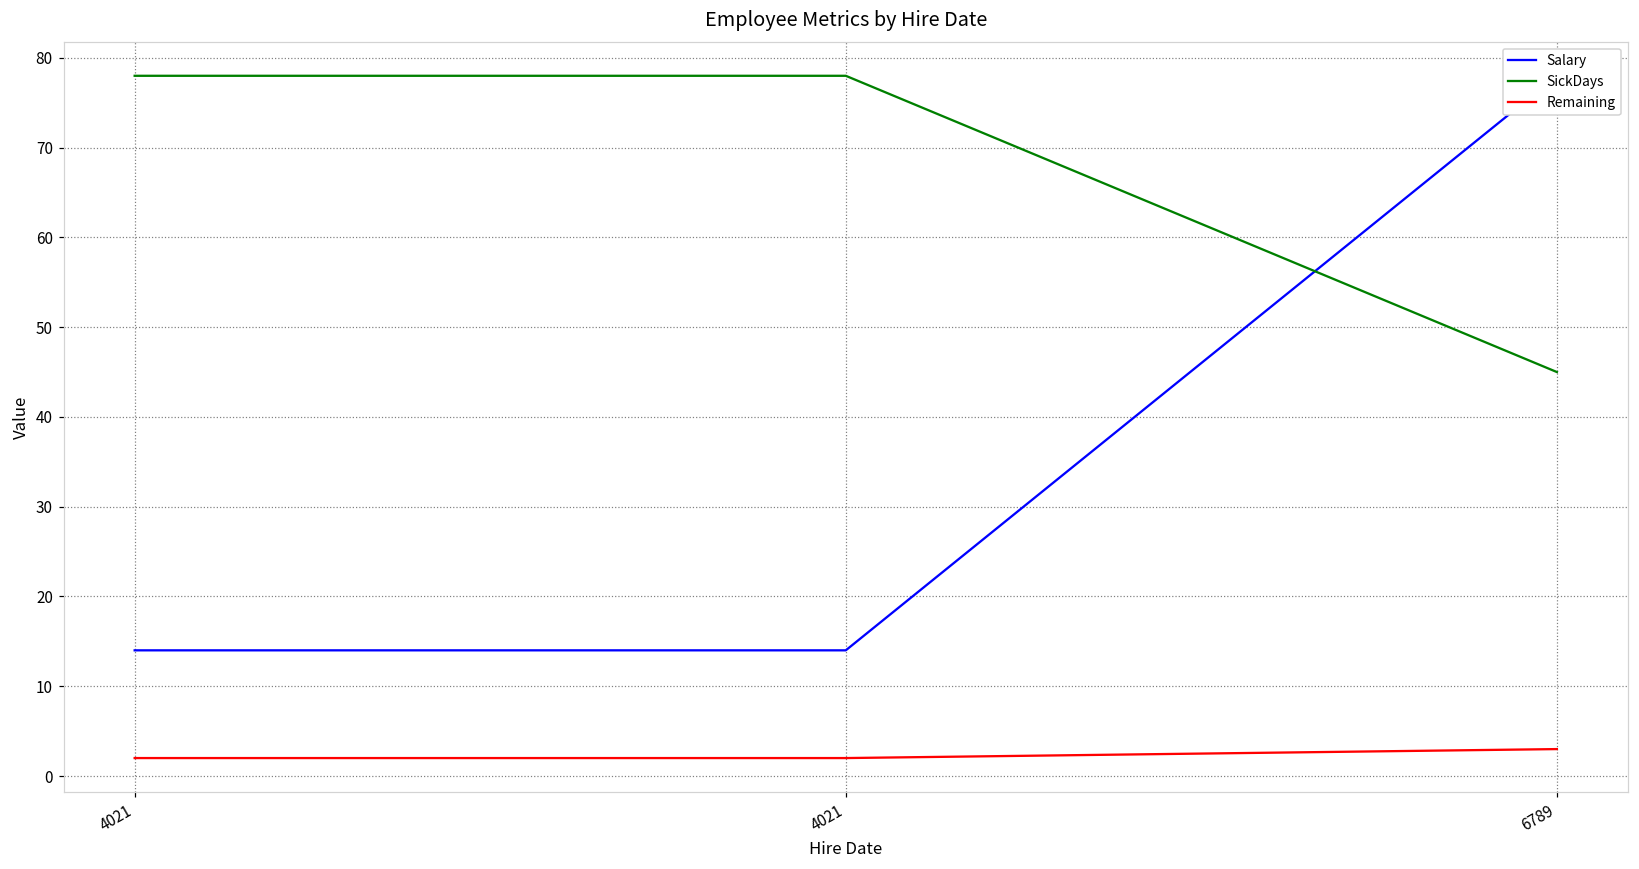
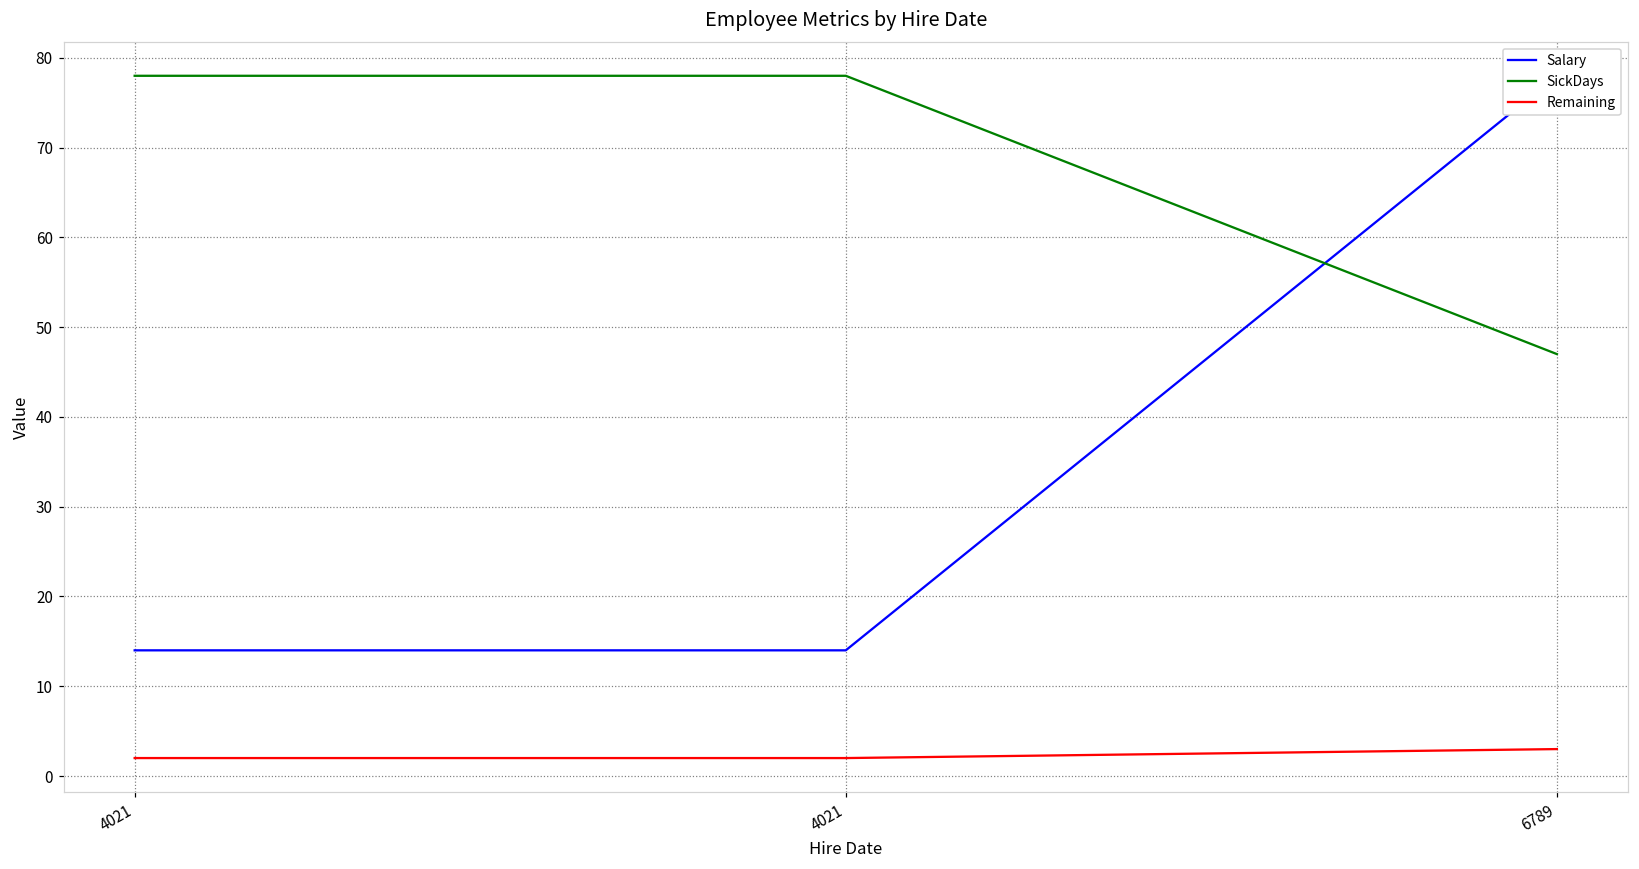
SickDays, 6789: 45 -> 47
